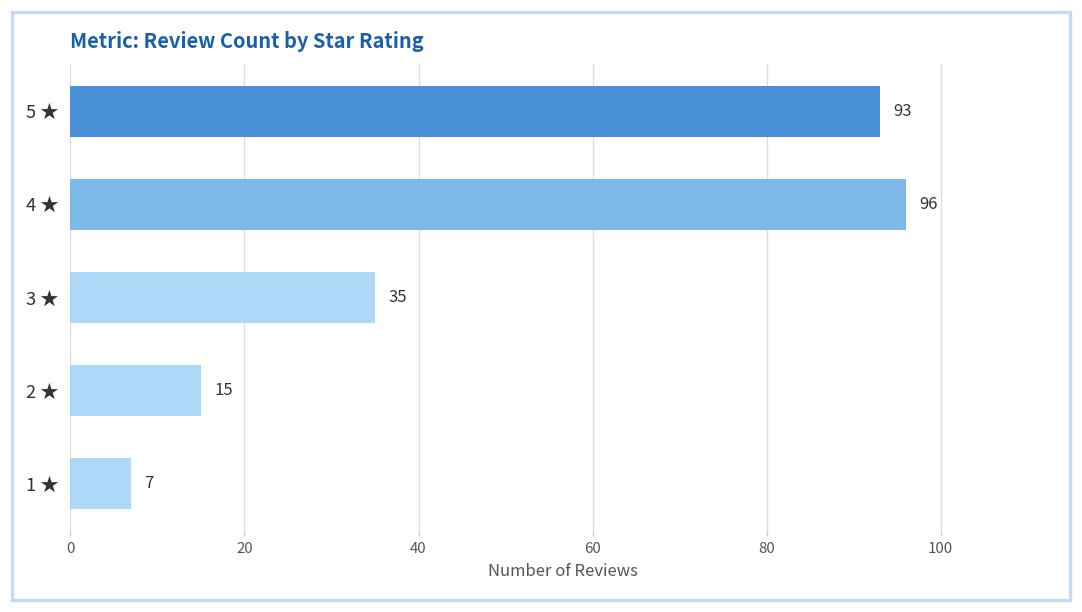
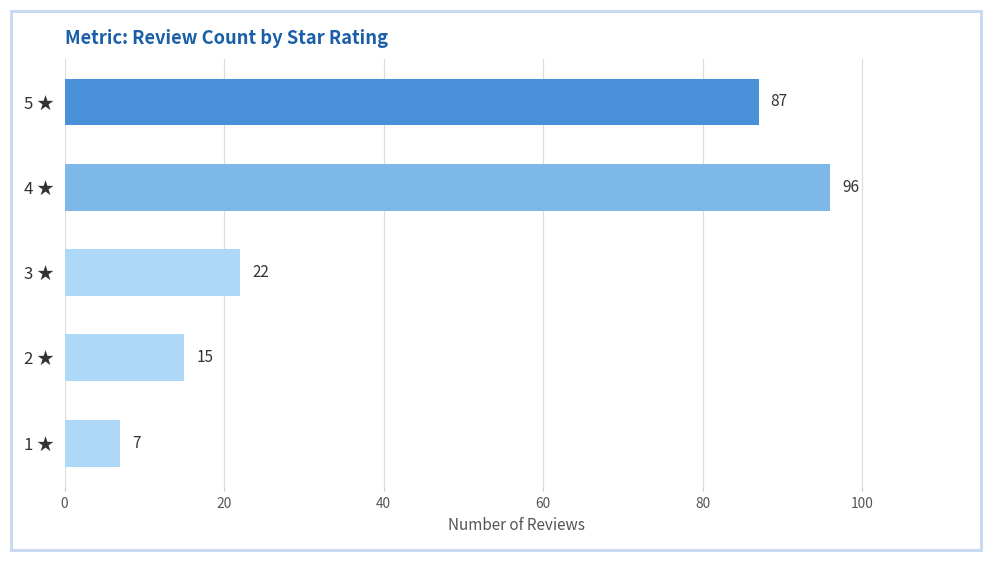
5 ★: 93 -> 87
3 ★: 35 -> 22
